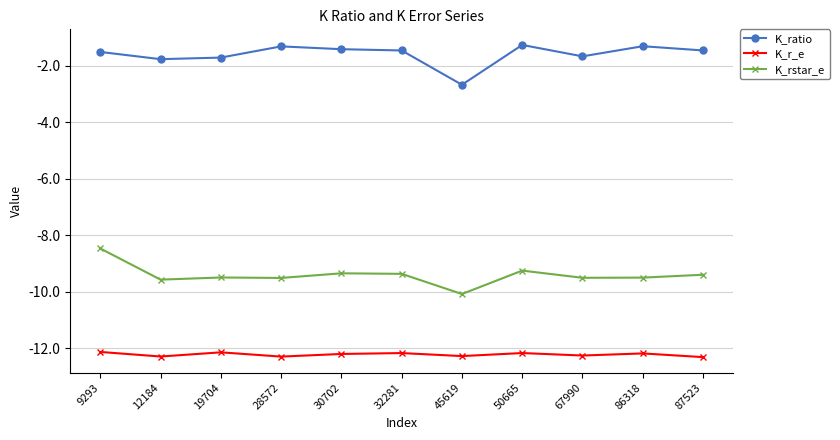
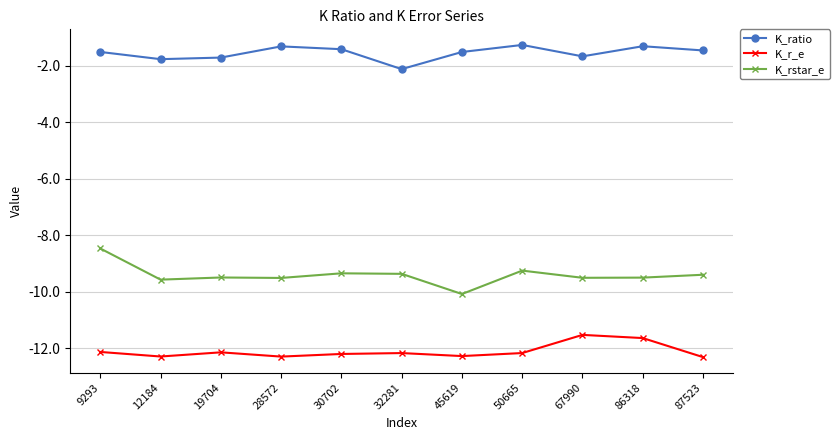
K_ratio, 32281: -1.5 -> -2.1
K_ratio, 45619: -2.7 -> -1.5
K_r_e, 67990: -12.3 -> -11.5
K_r_e, 86318: -12.2 -> -11.6
